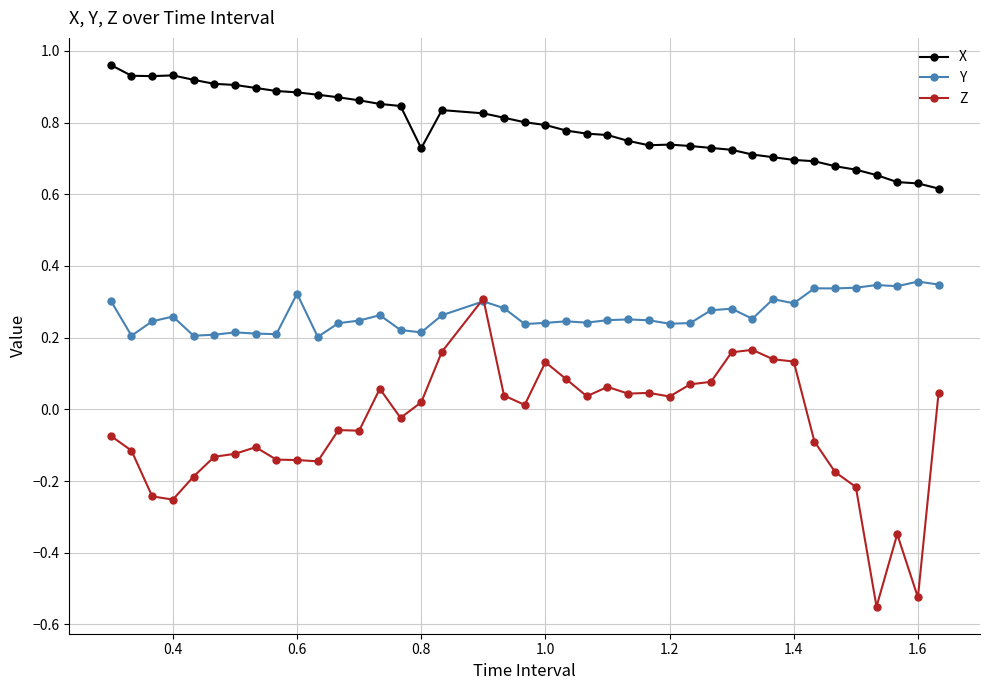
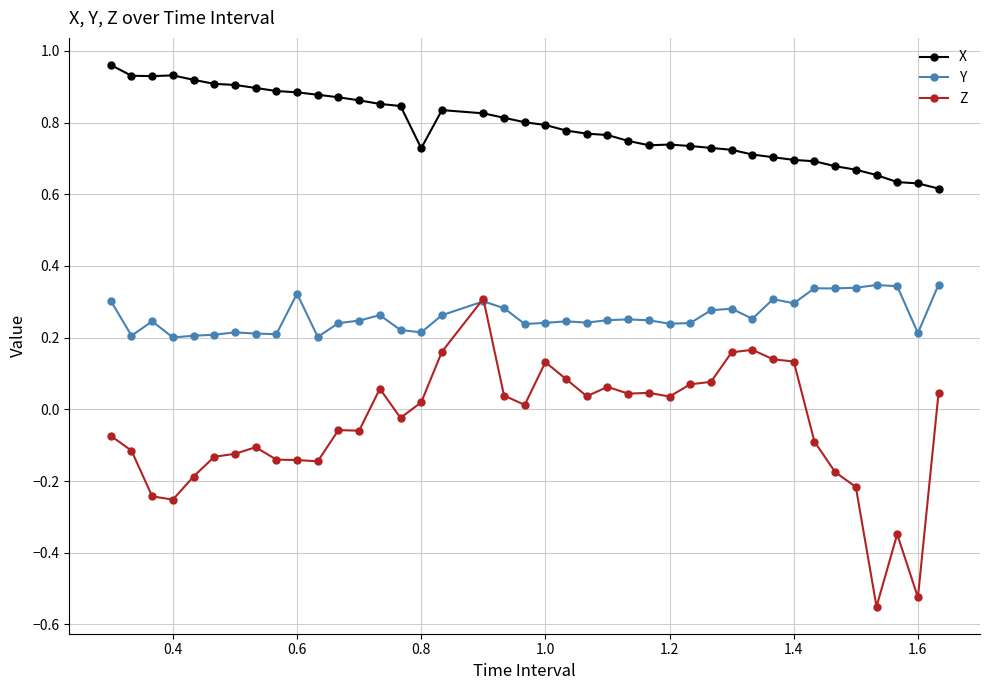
Y, 0.4: 0.26 -> 0.20
Y, 1.6: 0.36 -> 0.21
